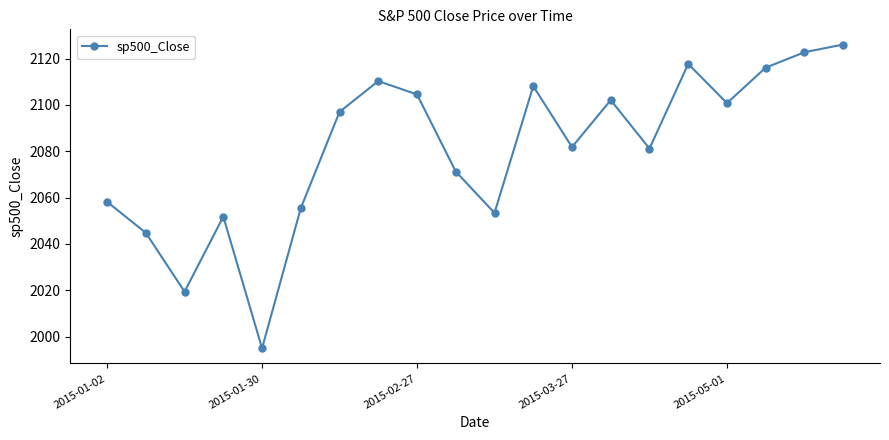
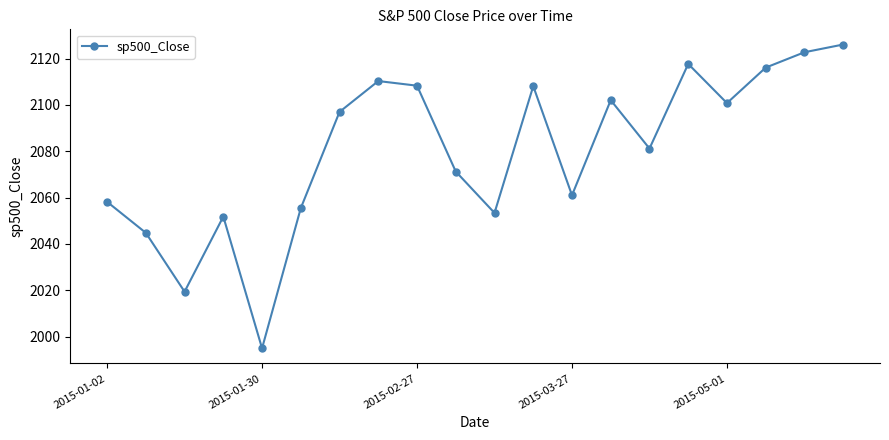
2015-02-27: 2105 -> 2108
2015-03-27: 2082 -> 2061
